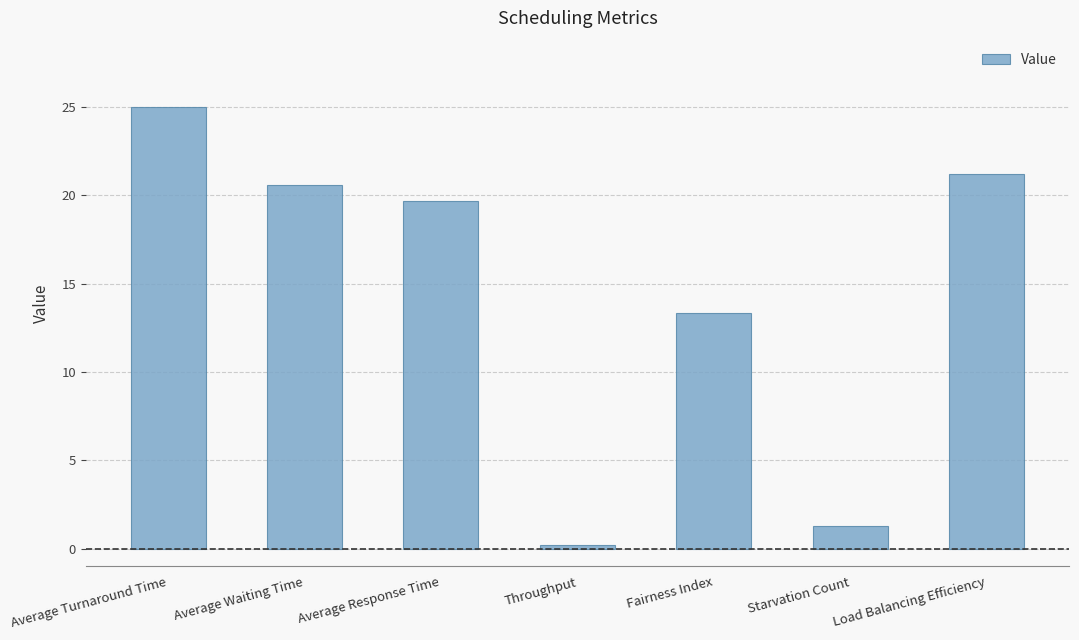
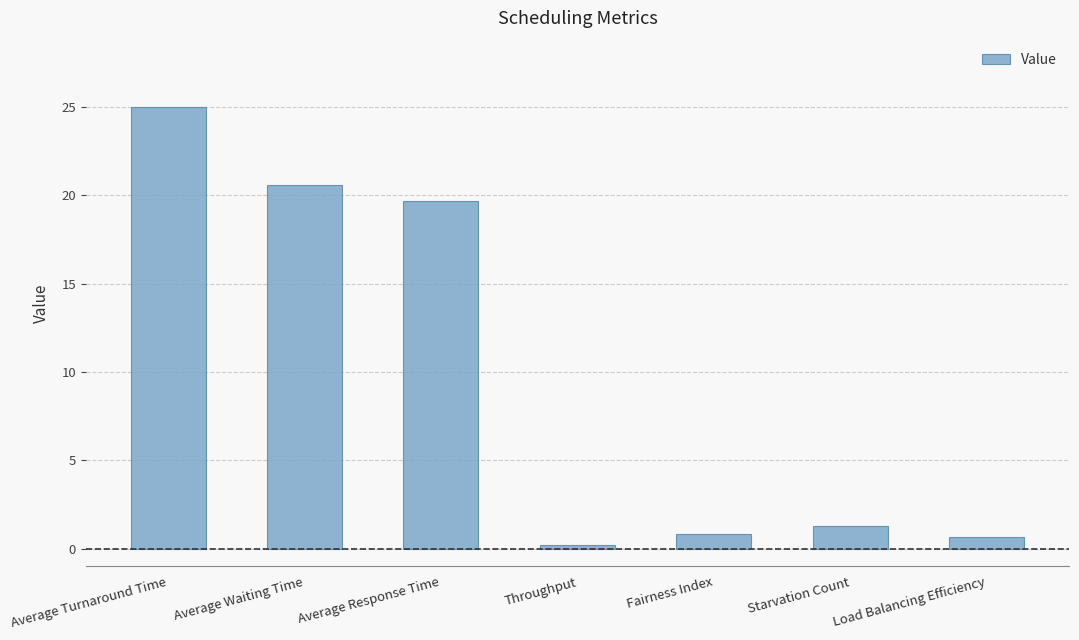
Fairness Index: 13.3 -> 0.8
Load Balancing Efficiency: 21.2 -> 0.6
